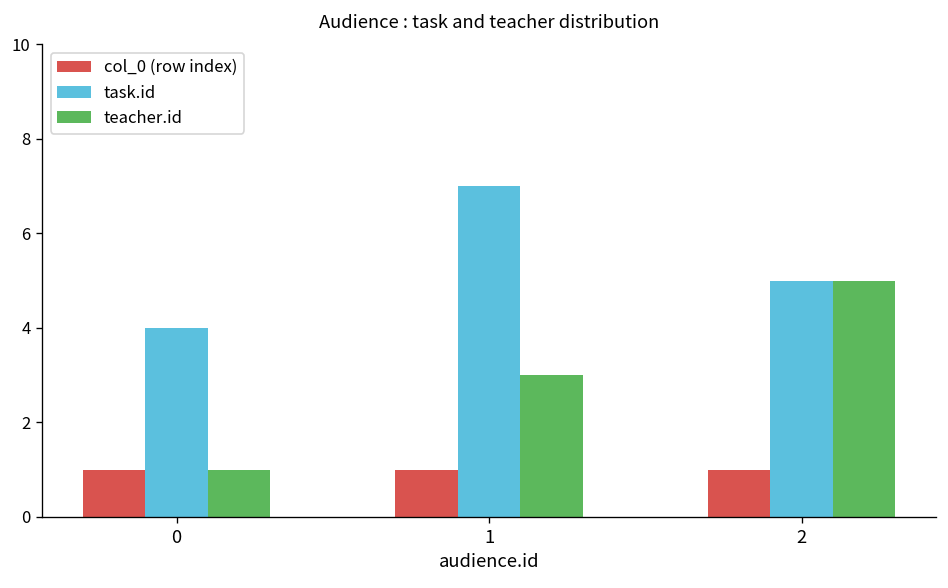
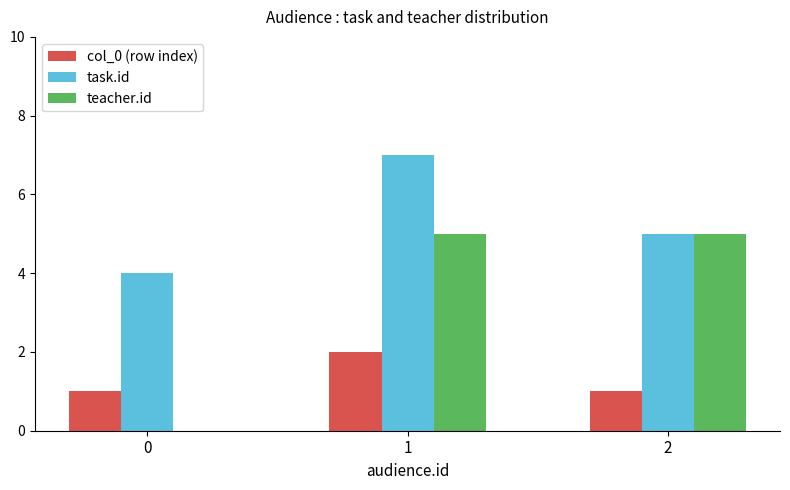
teacher.id, 0: 1 -> 0
col_0 (row index), 1: 1 -> 2
teacher.id, 1: 3 -> 5
